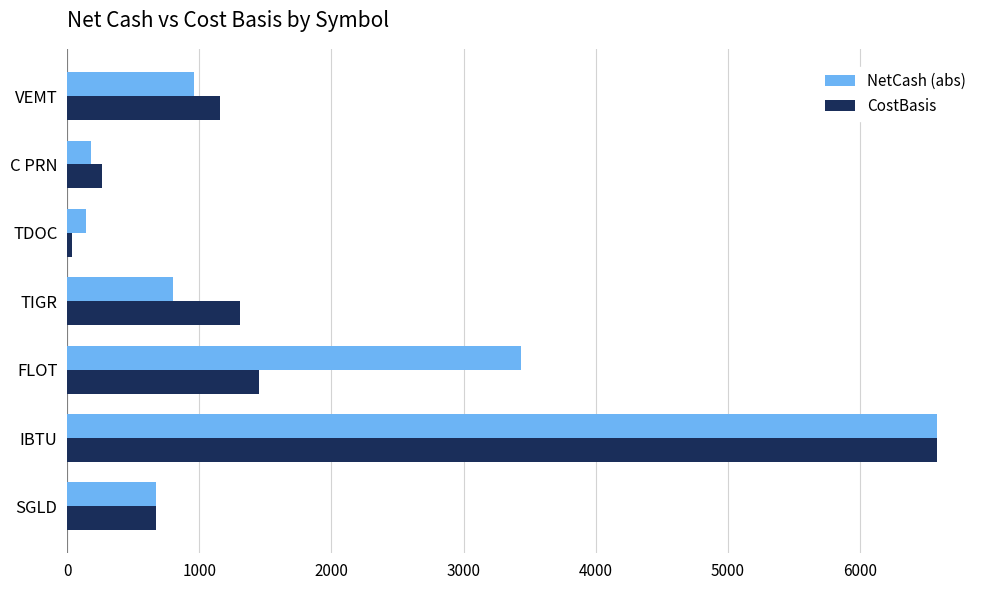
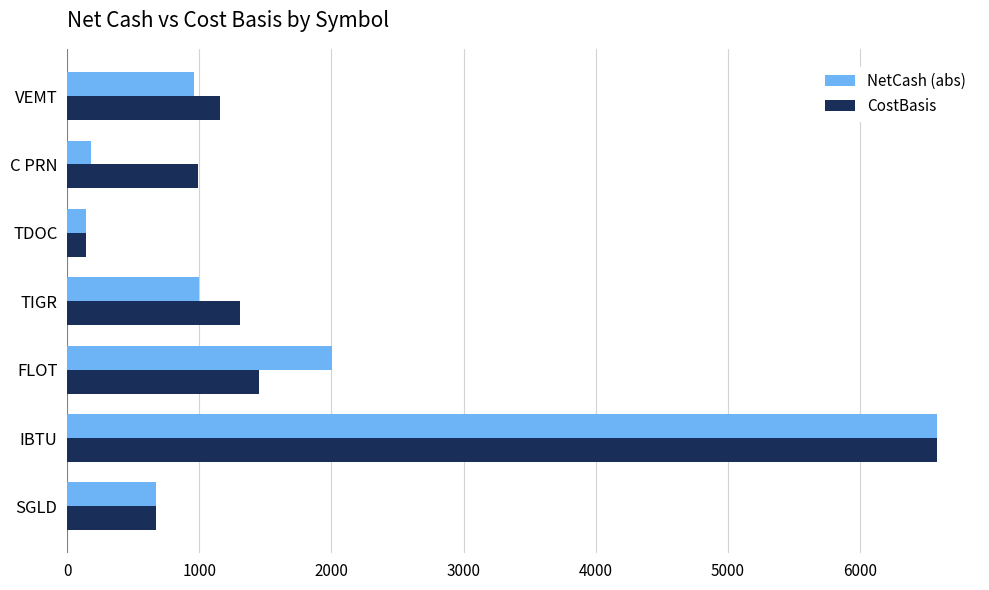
CostBasis, C PRN: 270 -> 990
CostBasis, TDOC: 30 -> 150
NetCash (abs), TIGR: 800 -> 1000
NetCash (abs), FLOT: 3430 -> 2000
